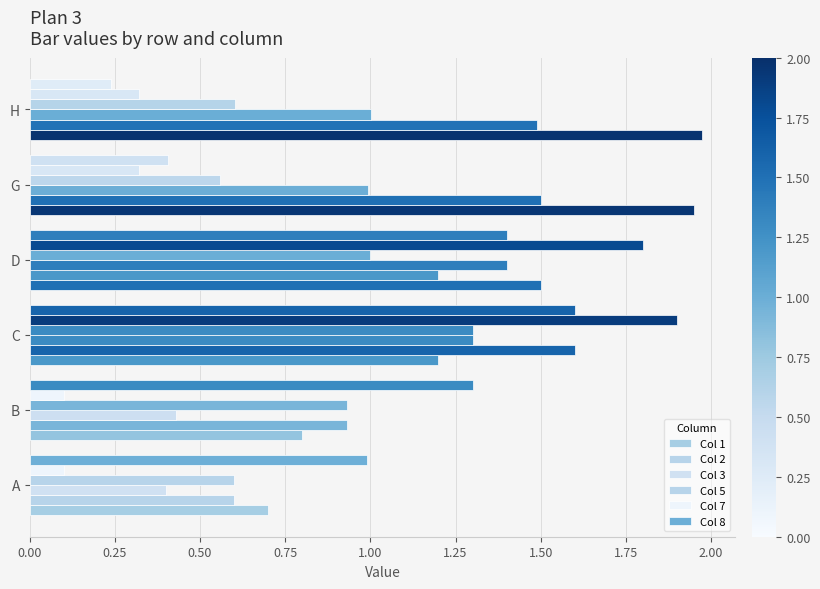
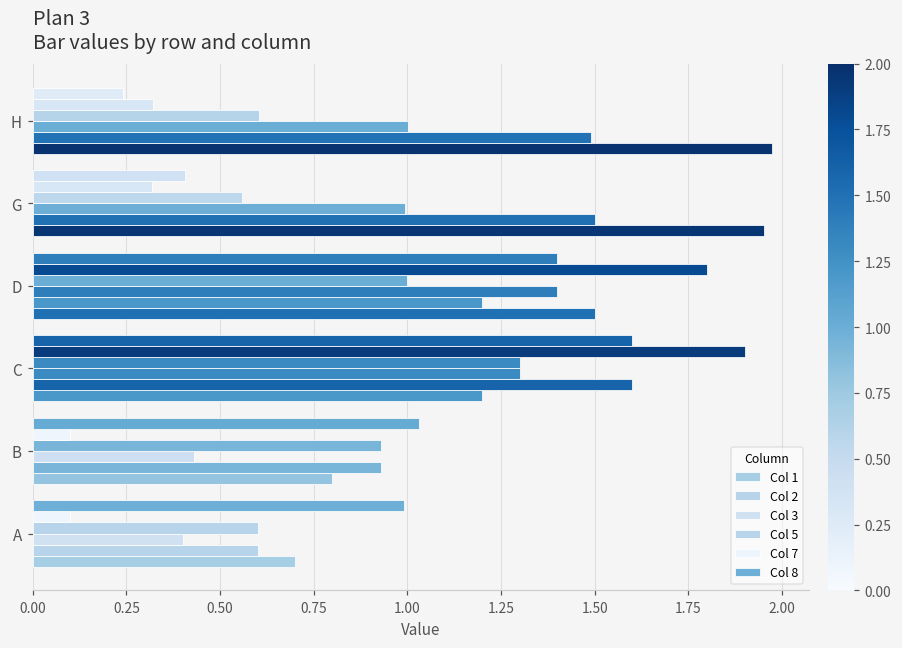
Col 8, B: 1.30 -> 1.03
